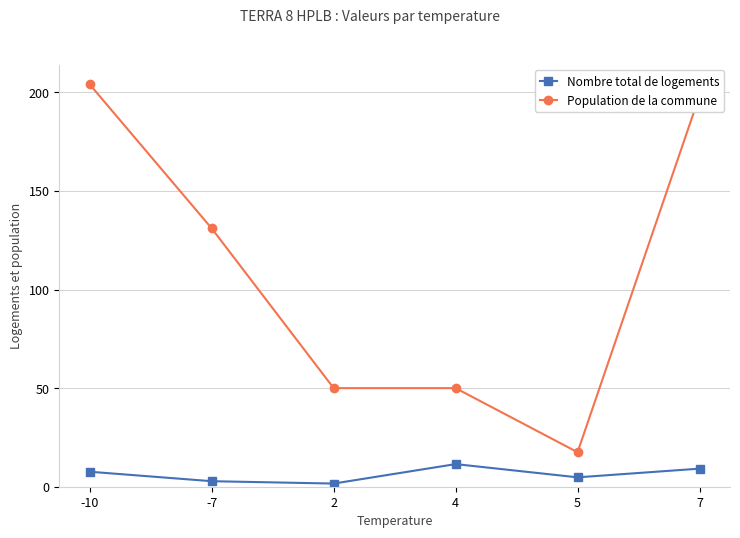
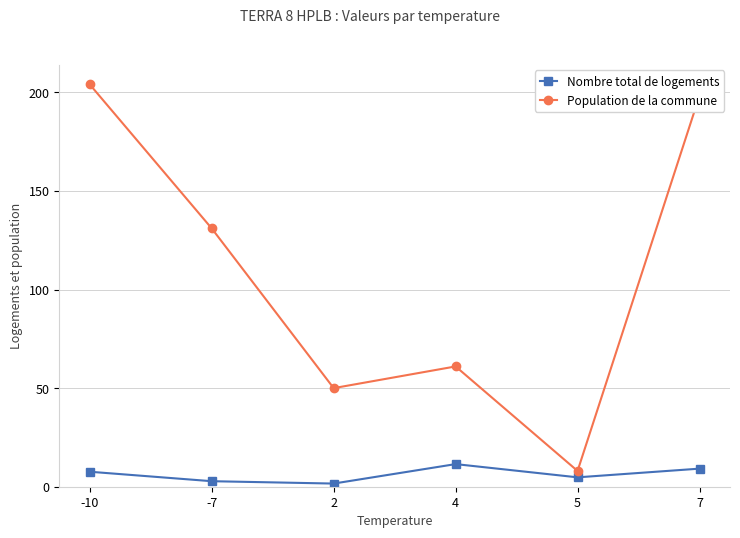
Population de la commune, 4: 50 -> 61
Population de la commune, 5: 18 -> 8
